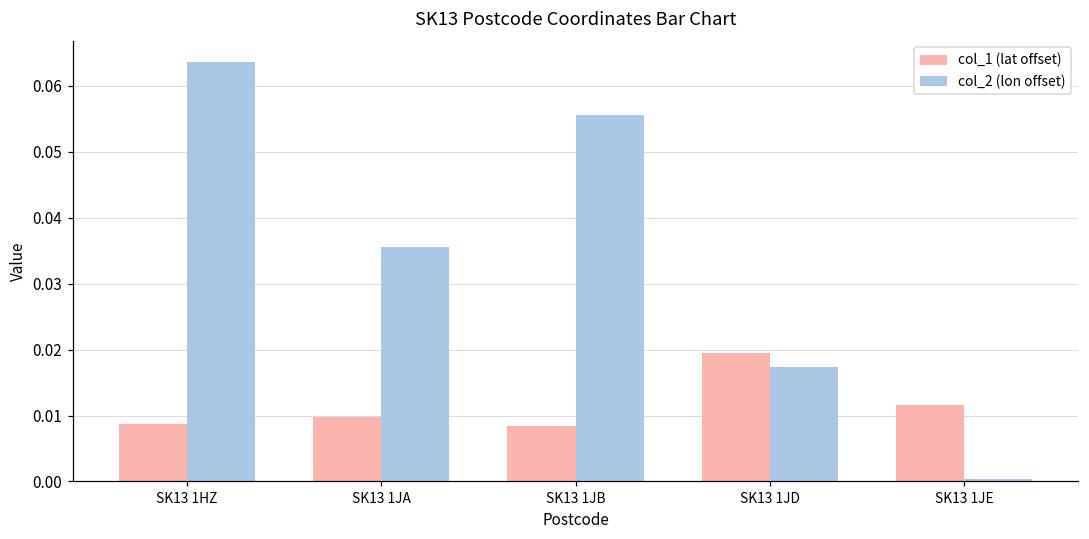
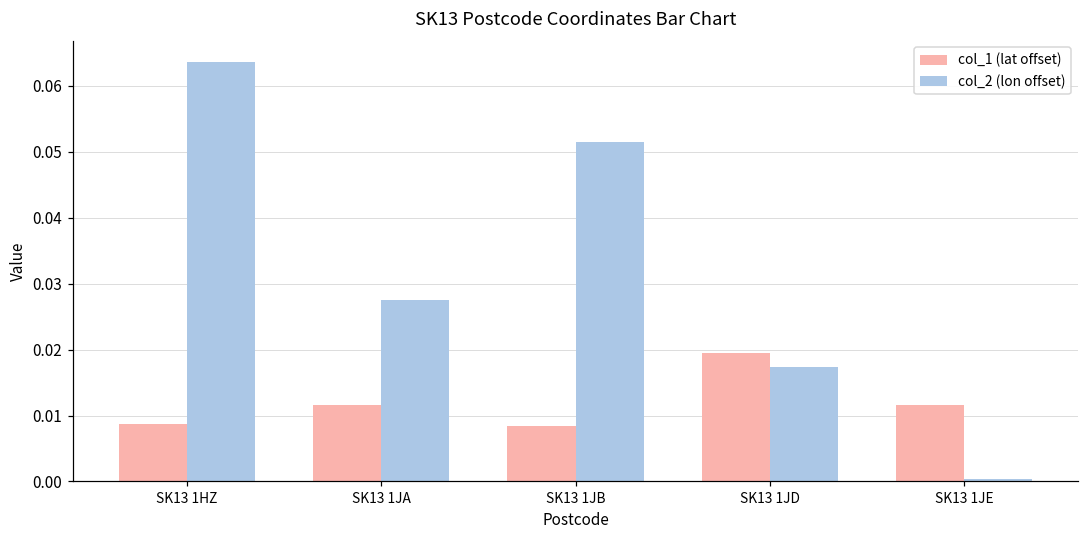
col_1 (lat offset), SK13 1JA: 0.010 -> 0.012
col_2 (lon offset), SK13 1JA: 0.036 -> 0.027
col_2 (lon offset), SK13 1JB: 0.056 -> 0.052
